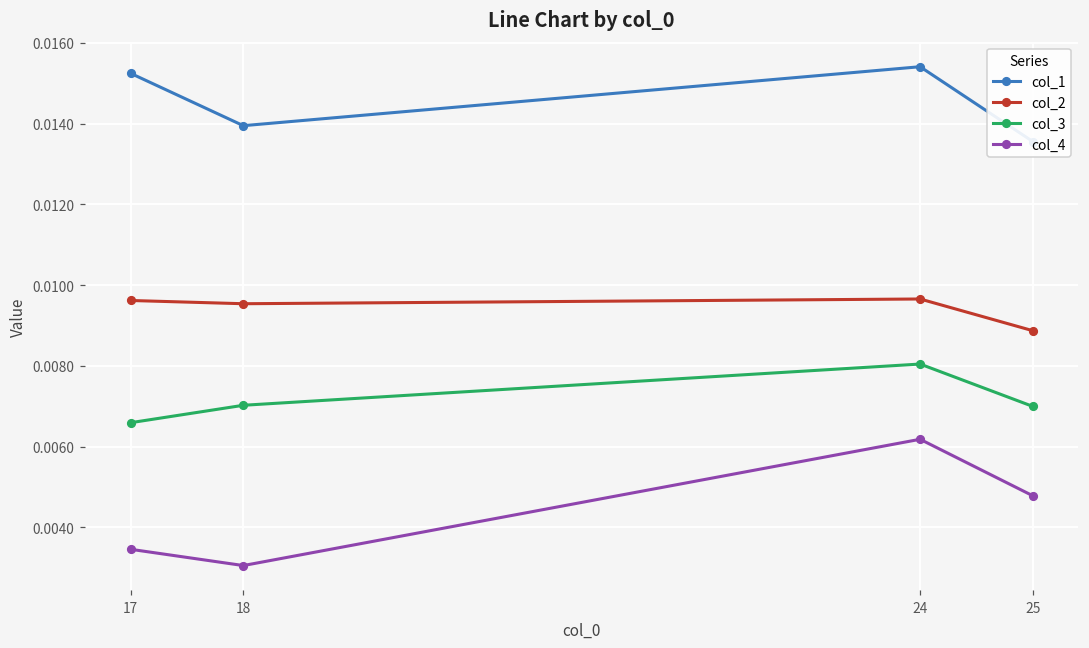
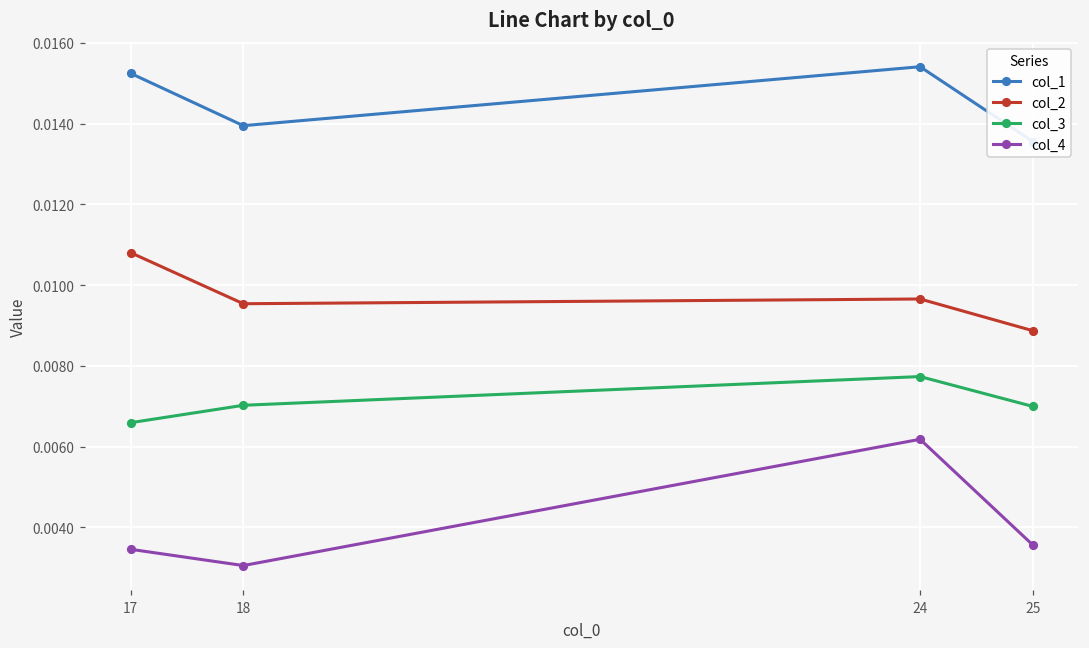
col_2, 17: 0.0096 -> 0.0108
col_3, 24: 0.0080 -> 0.0077
col_4, 25: 0.0048 -> 0.0036
